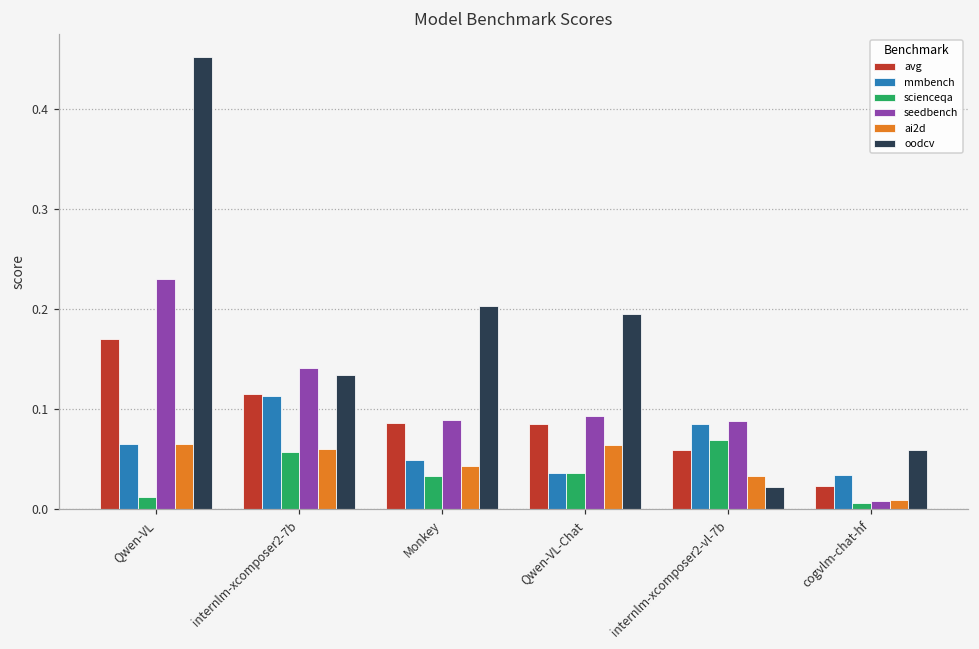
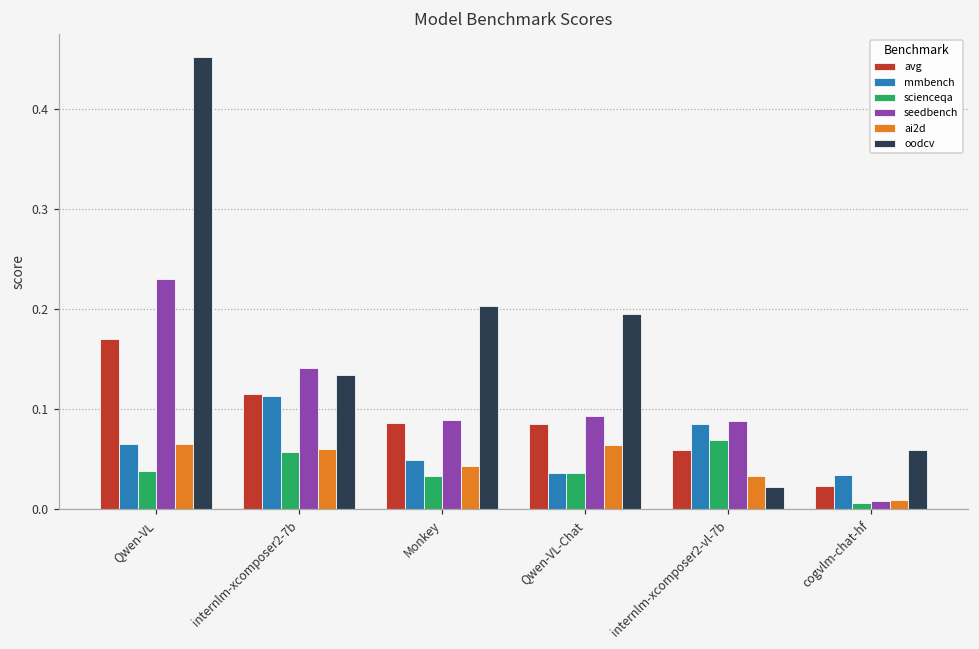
scienceqa, Qwen-VL: 0.01 -> 0.04
